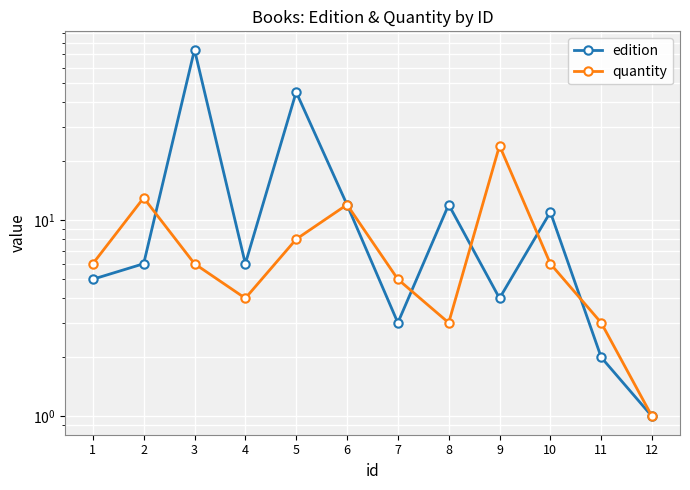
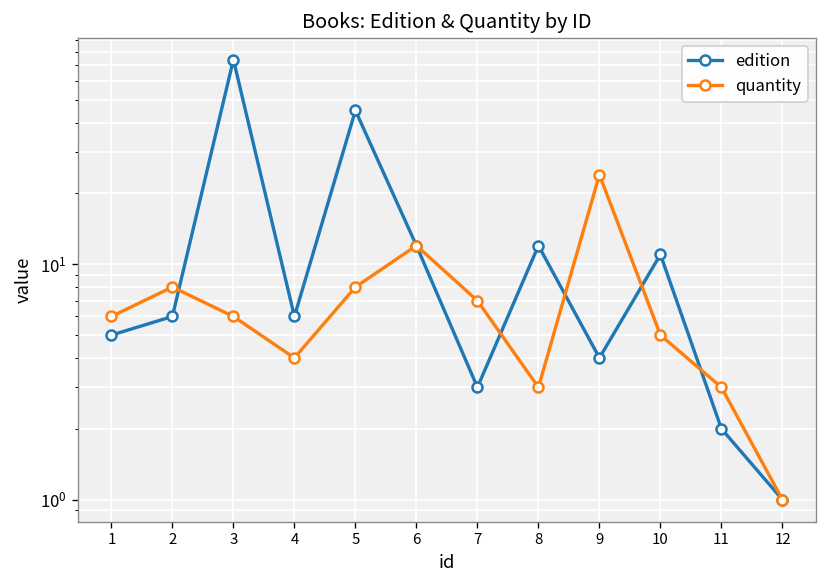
quantity, 2: 13 -> 8
quantity, 7: 5 -> 7
quantity, 10: 6 -> 5
